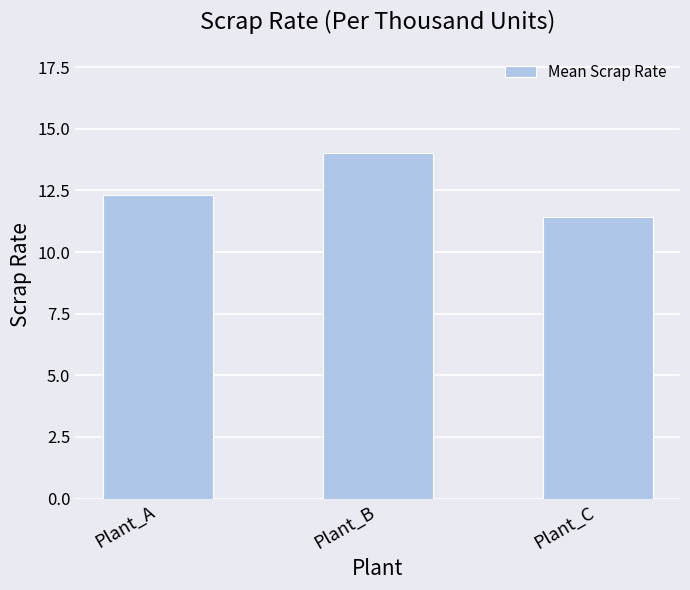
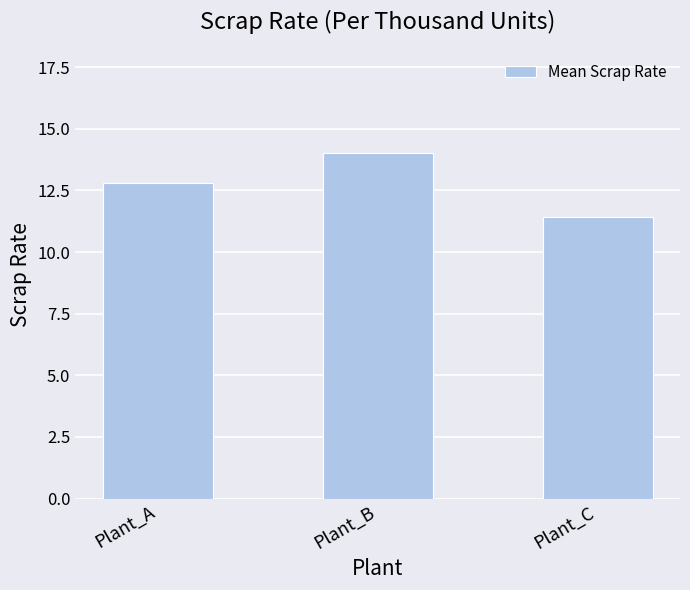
Plant_A: 12.3 -> 12.8
